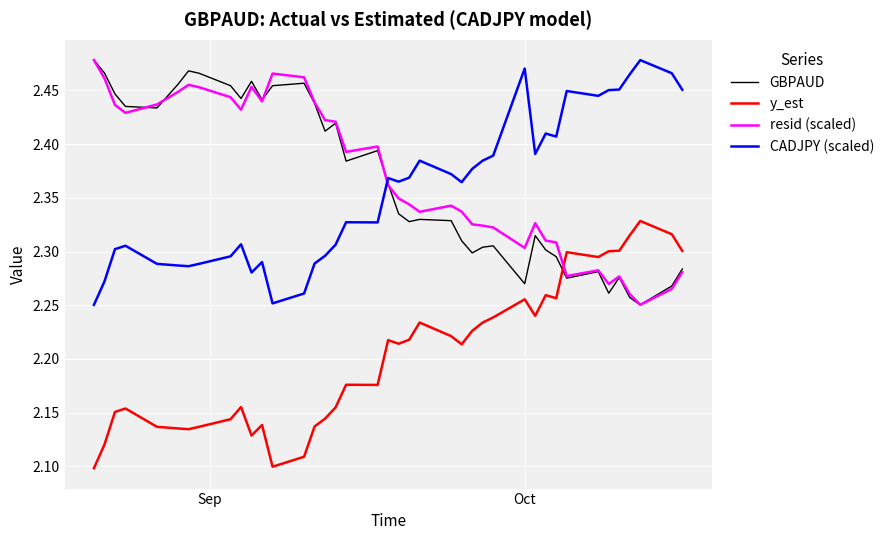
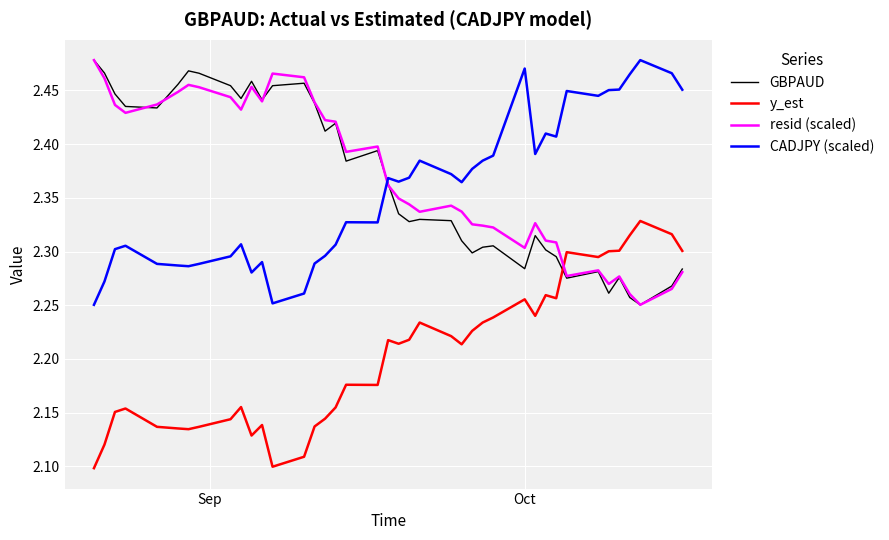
GBPAUD, Oct: 2.270 -> 2.284
